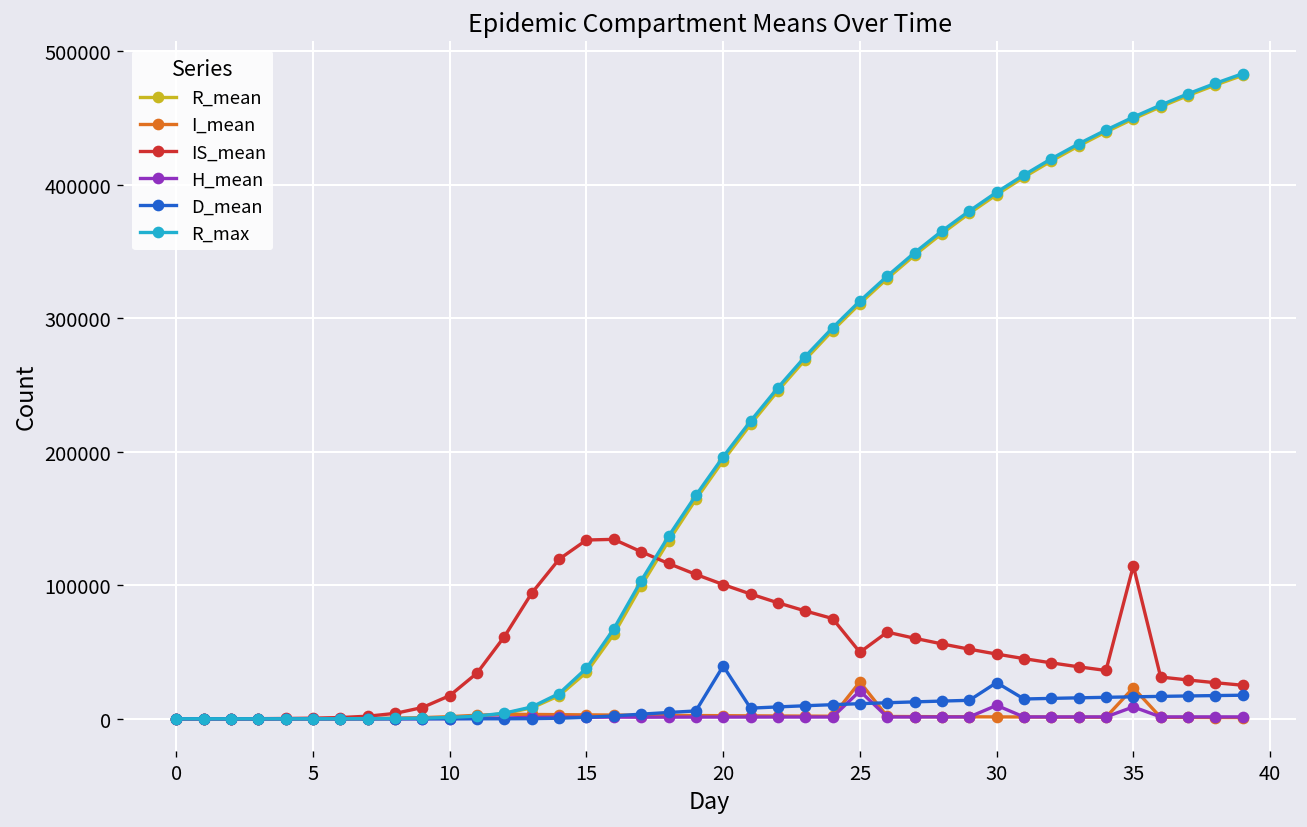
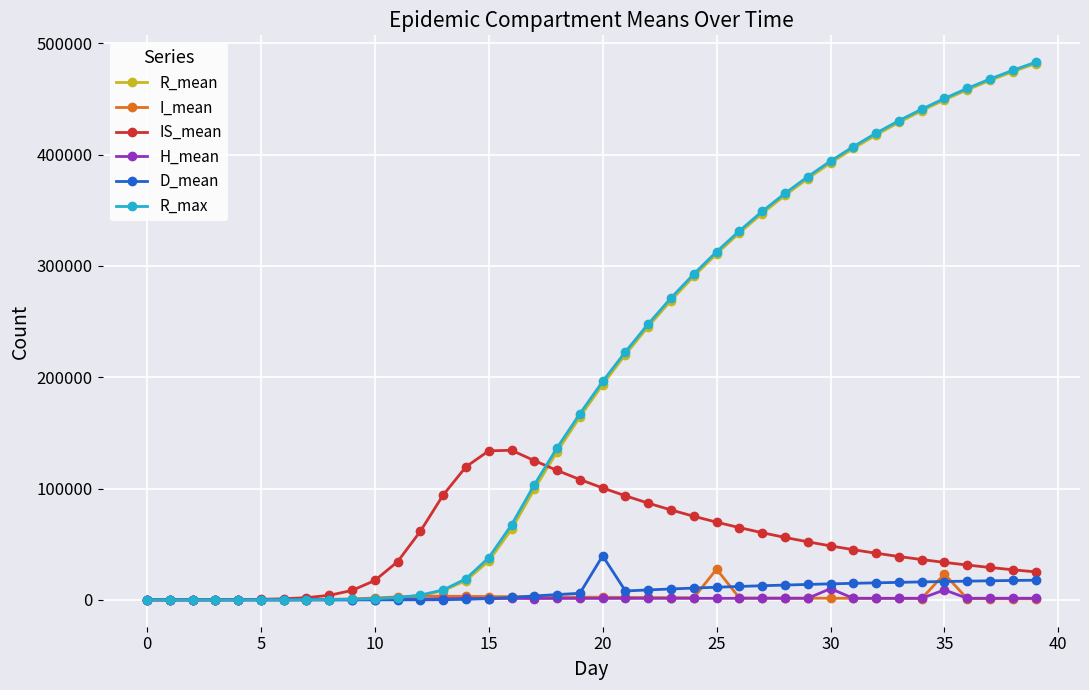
IS_mean, 25: 50000 -> 70000
H_mean, 25: 21000 -> 1000
D_mean, 30: 27000 -> 14000
IS_mean, 35: 114000 -> 34000
